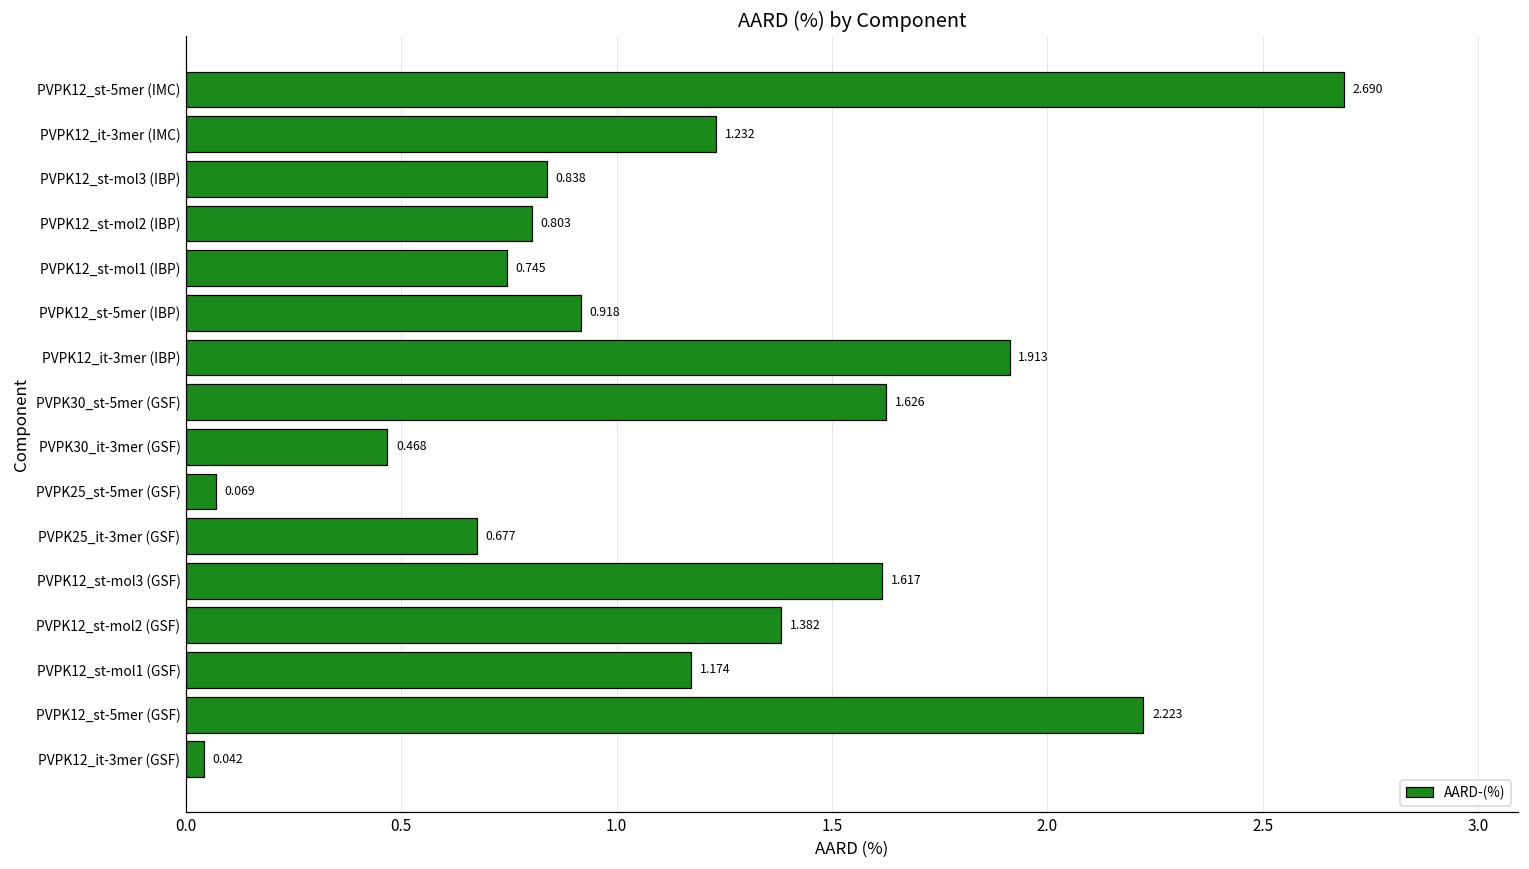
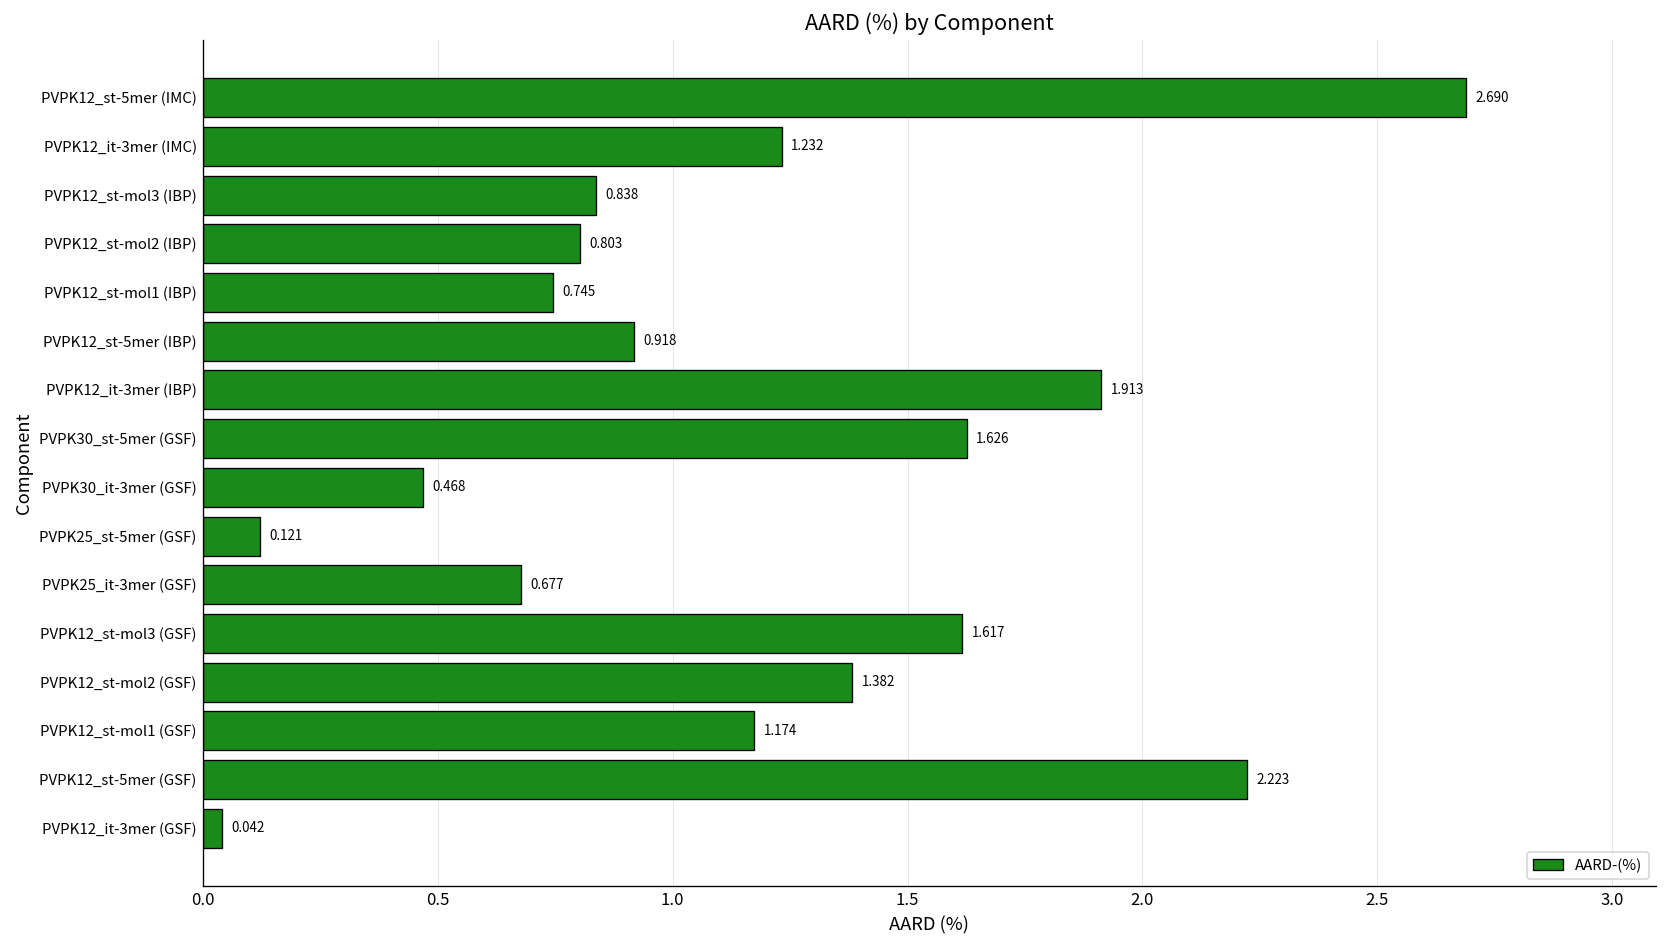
PVPK25_st-5mer (GSF): 0.069 -> 0.121
